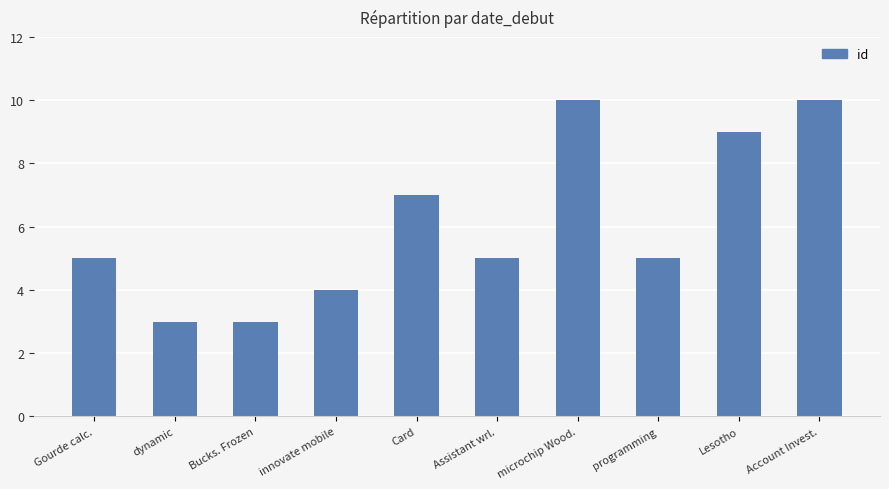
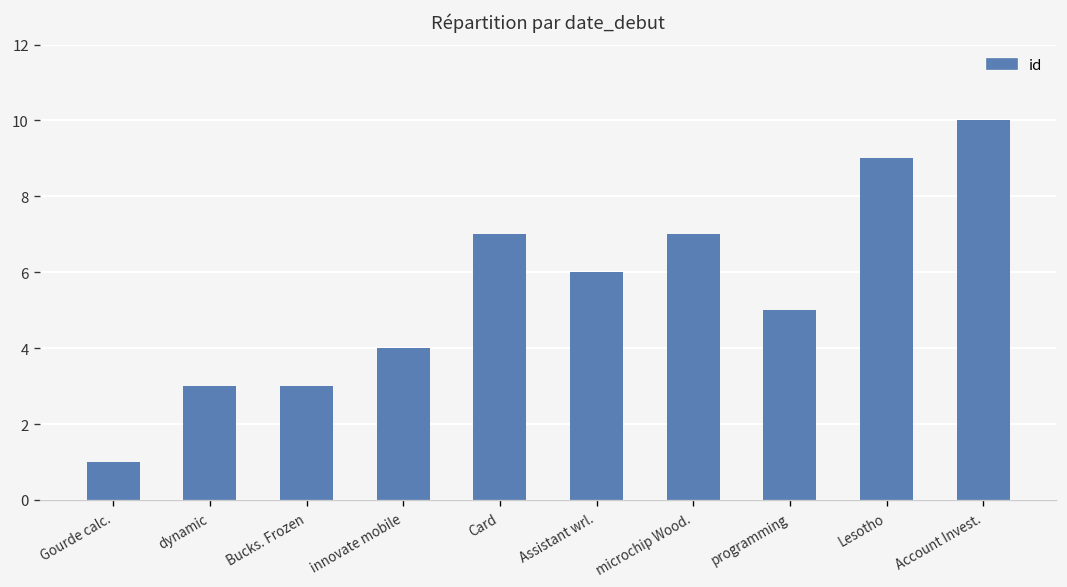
Gourde calc.: 5 -> 1
Assistant wrl.: 5 -> 6
microchip Wood.: 10 -> 7
